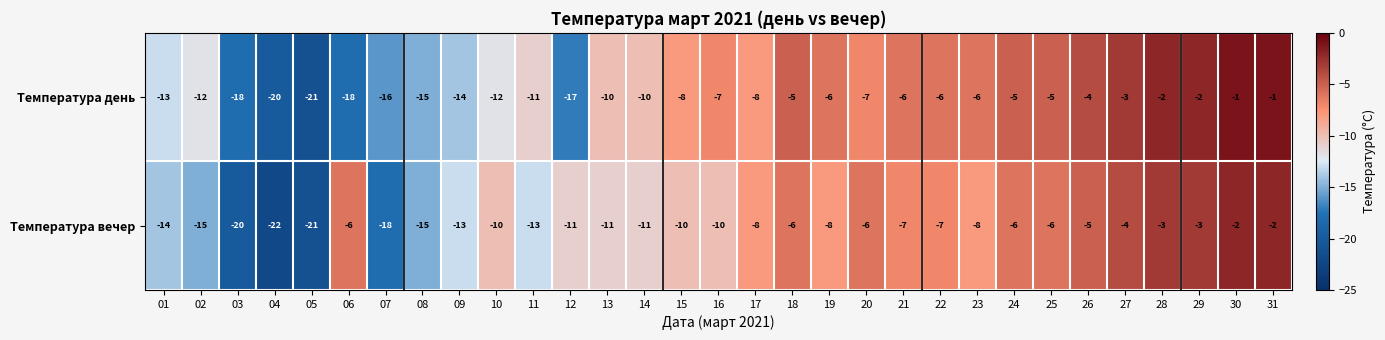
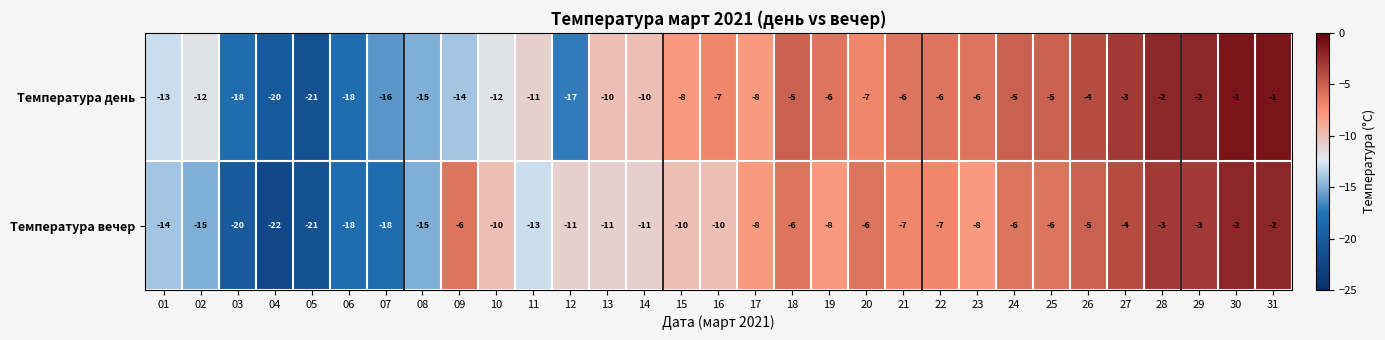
Температура вечер, 06: -6 -> -18
Температура вечер, 09: -13 -> -6
